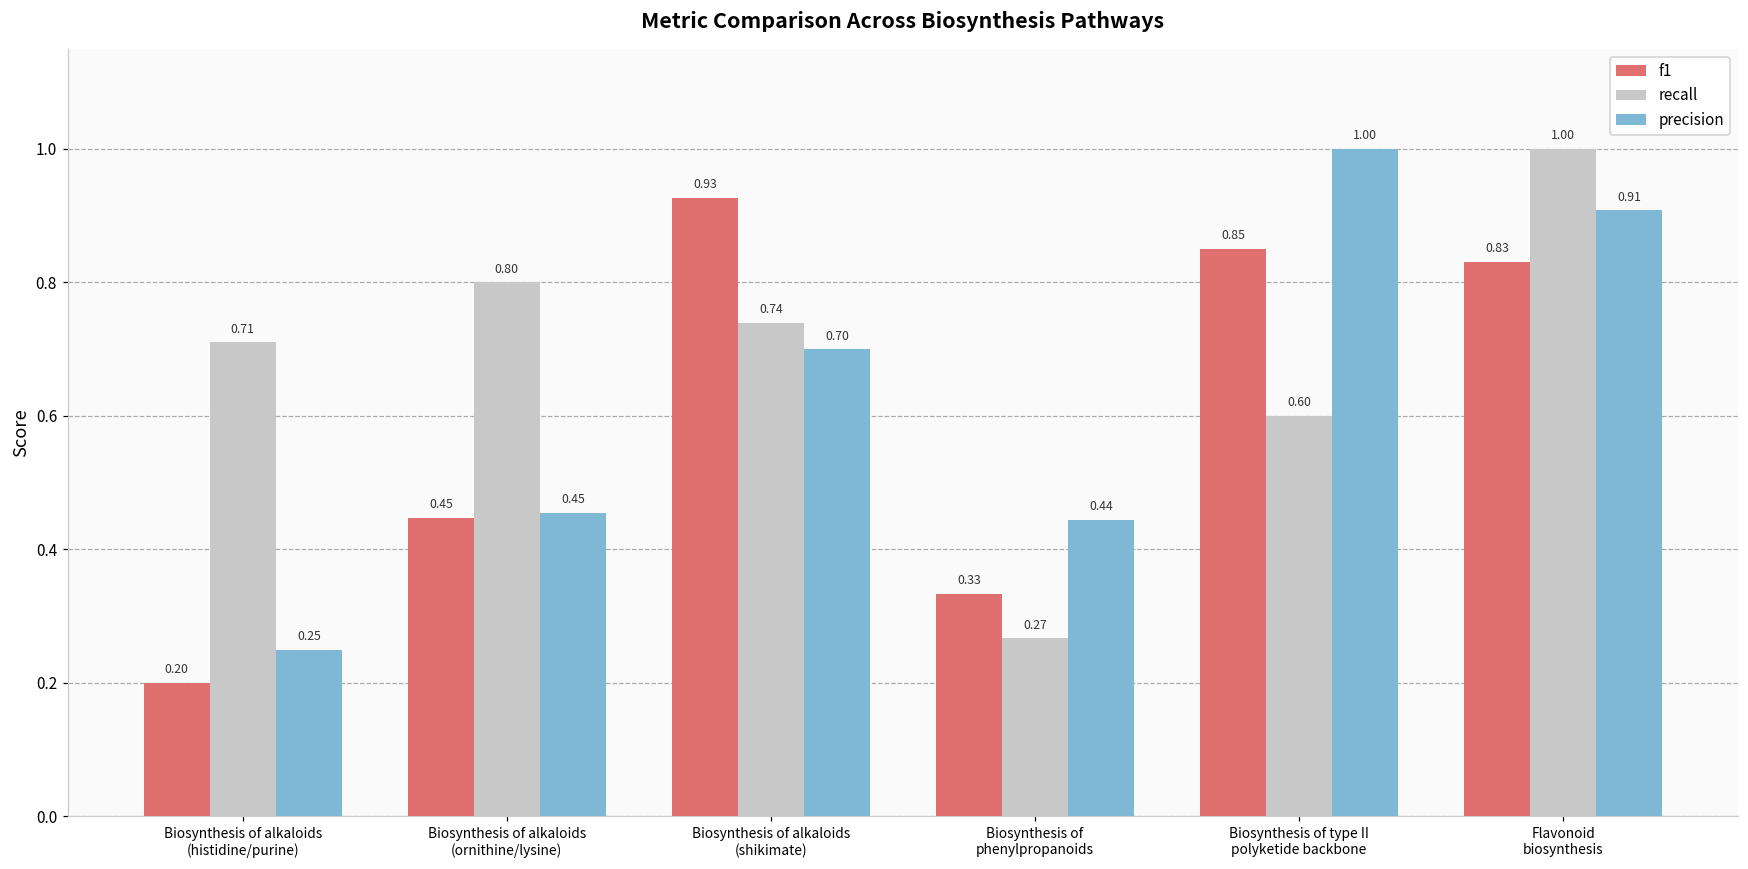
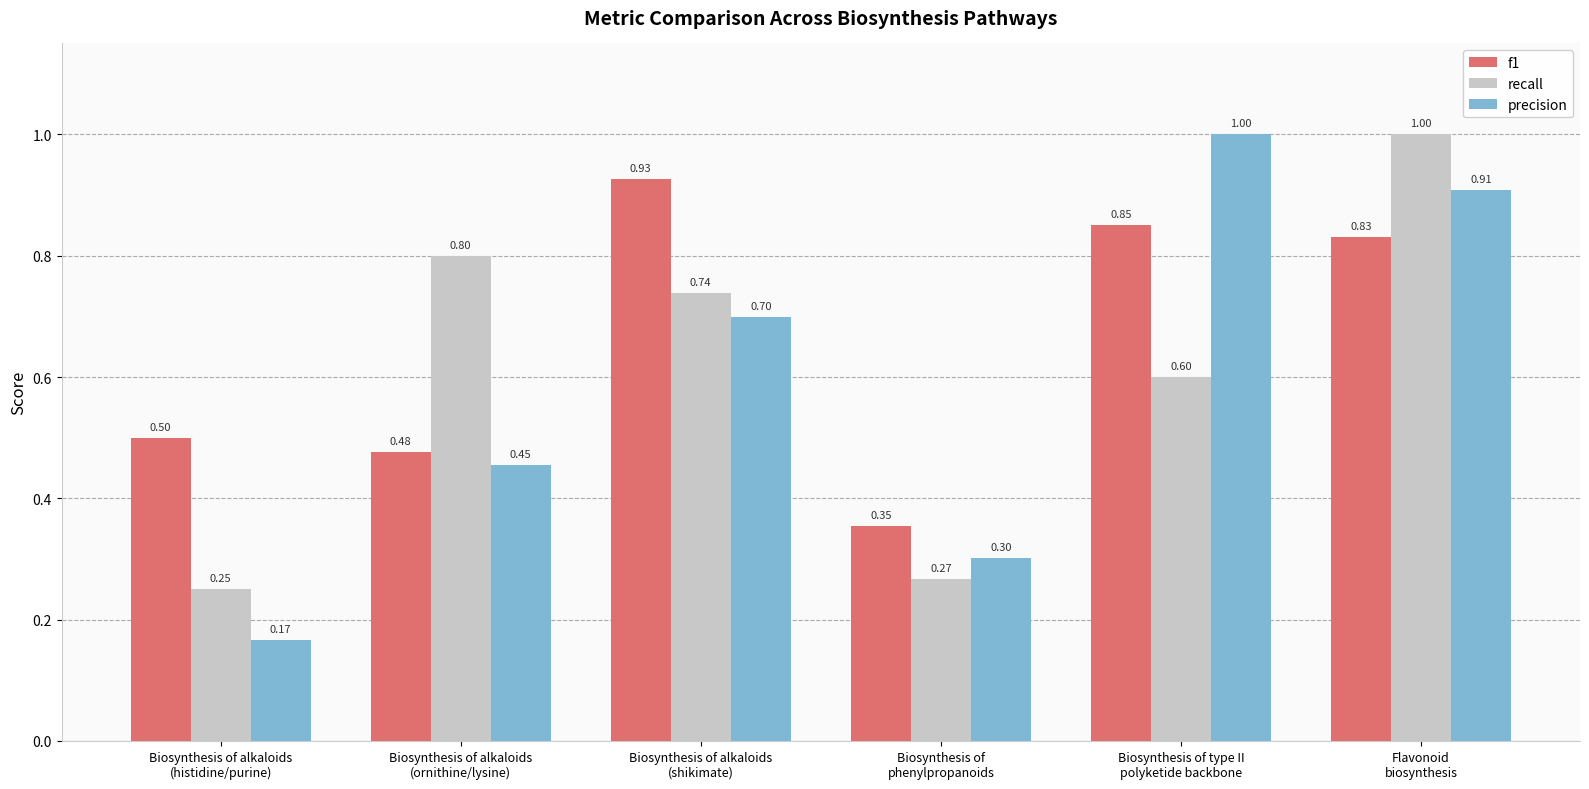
f1, Biosynthesis of alkaloids (histidine/purine): 0.20 -> 0.50
recall, Biosynthesis of alkaloids (histidine/purine): 0.71 -> 0.25
precision, Biosynthesis of alkaloids (histidine/purine): 0.25 -> 0.17
f1, Biosynthesis of alkaloids (ornithine/lysine): 0.45 -> 0.48
f1, Biosynthesis of phenylpropanoids: 0.33 -> 0.35
precision, Biosynthesis of phenylpropanoids: 0.44 -> 0.30
